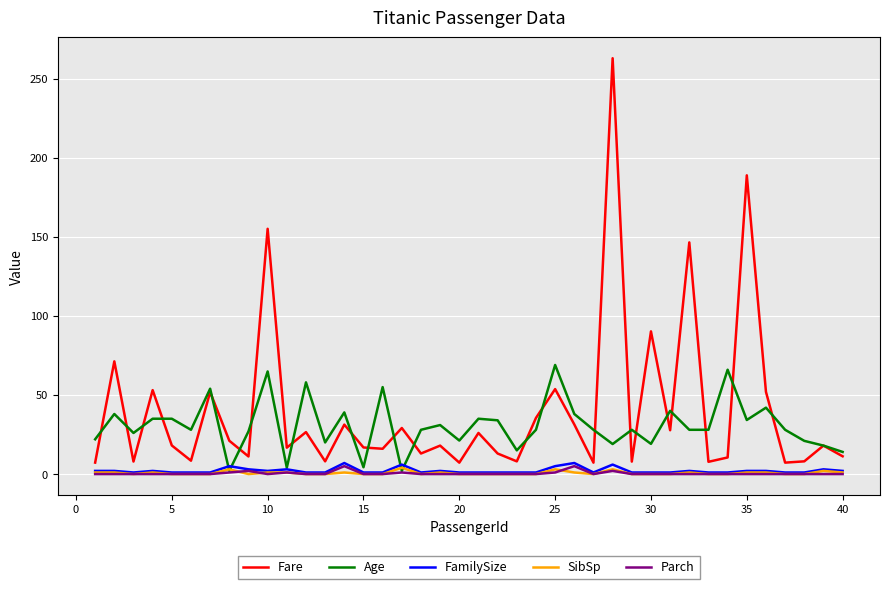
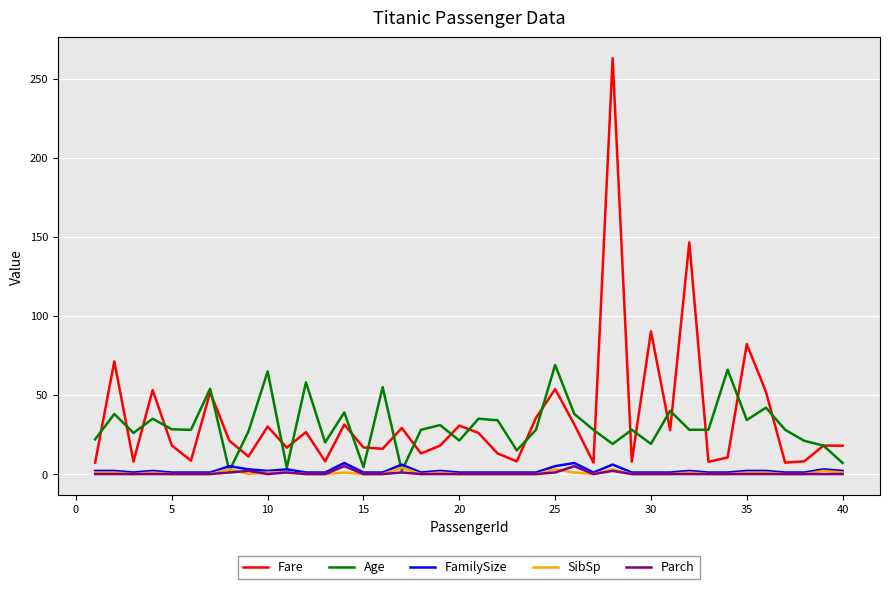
Age, 5: 35 -> 28
Fare, 10: 155 -> 30
Fare, 20: 7 -> 31
Fare, 35: 189 -> 82
Fare, 40: 11 -> 18
Age, 40: 14 -> 7
